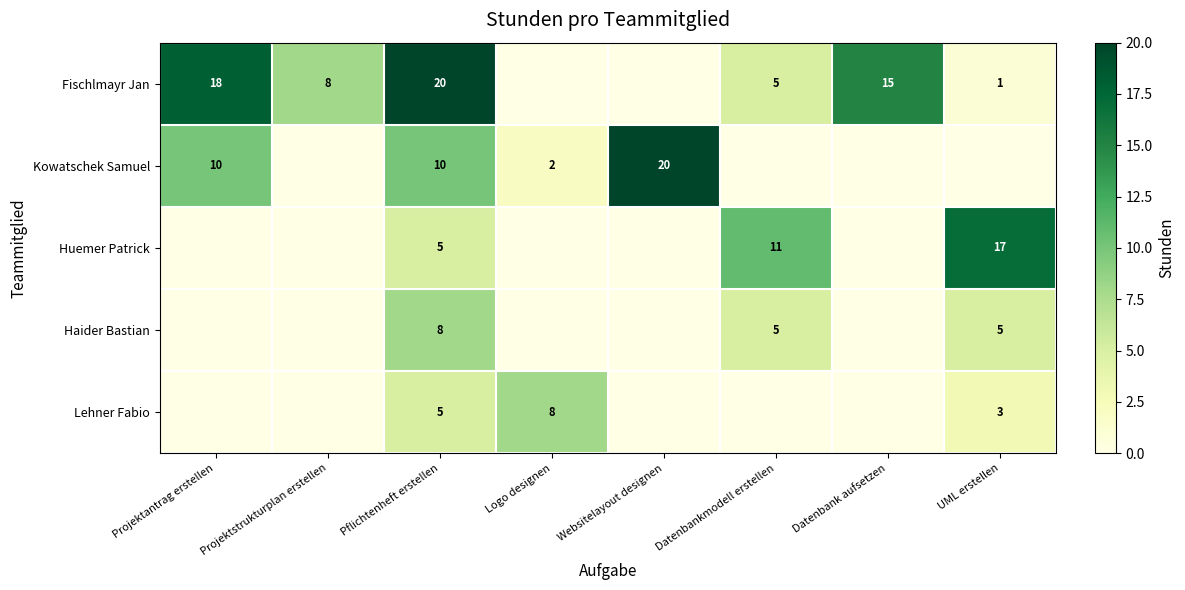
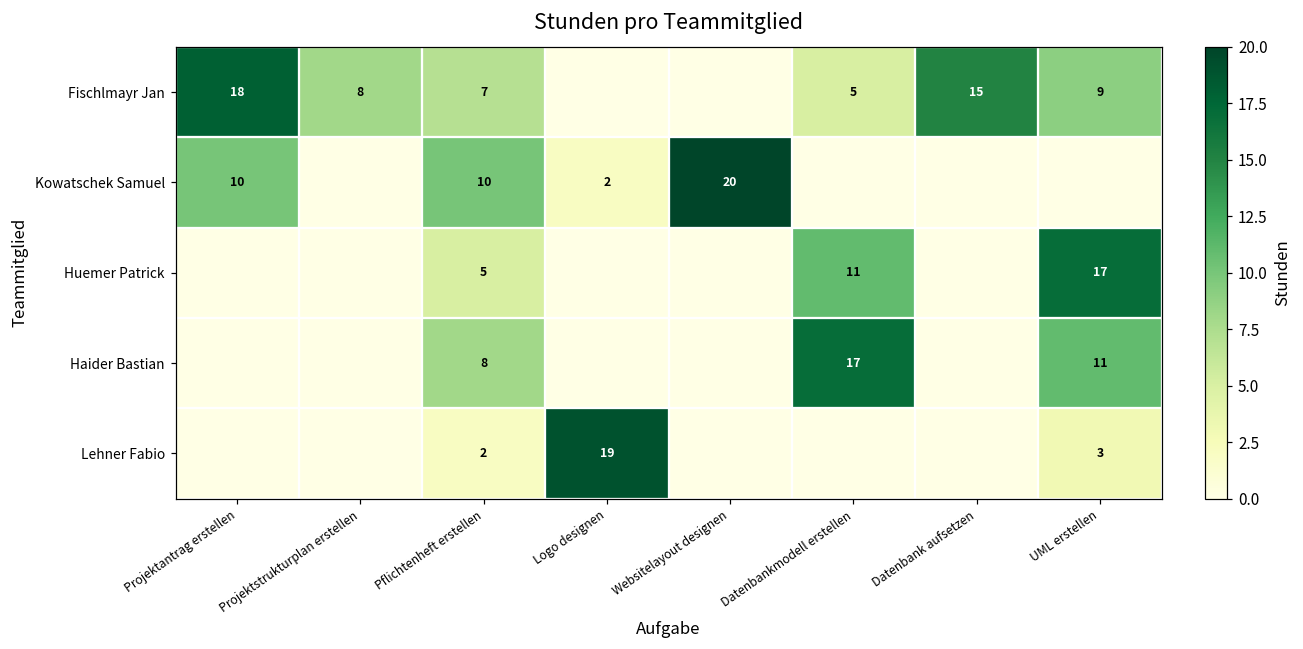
Fischlmayr Jan, Pflichtenheft erstellen: 20 -> 7
Fischlmayr Jan, UML erstellen: 1 -> 9
Haider Bastian, Datenbankmodell erstellen: 5 -> 17
Haider Bastian, UML erstellen: 5 -> 11
Lehner Fabio, Pflichtenheft erstellen: 5 -> 2
Lehner Fabio, Logo designen: 8 -> 19
